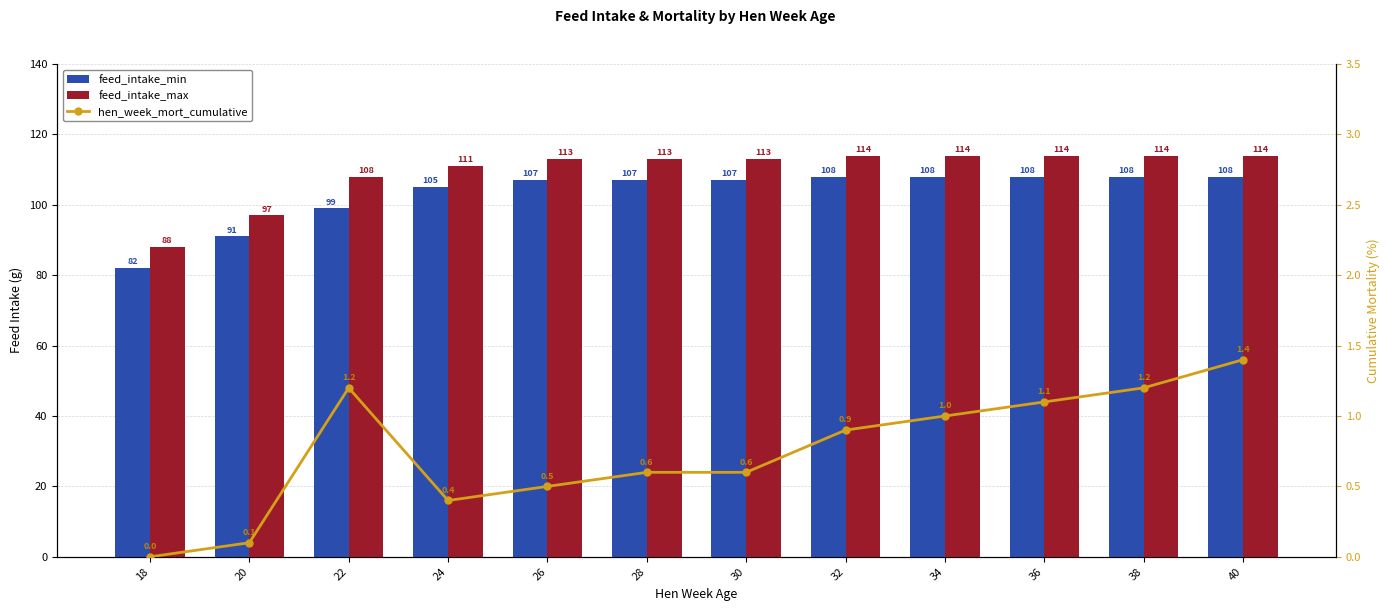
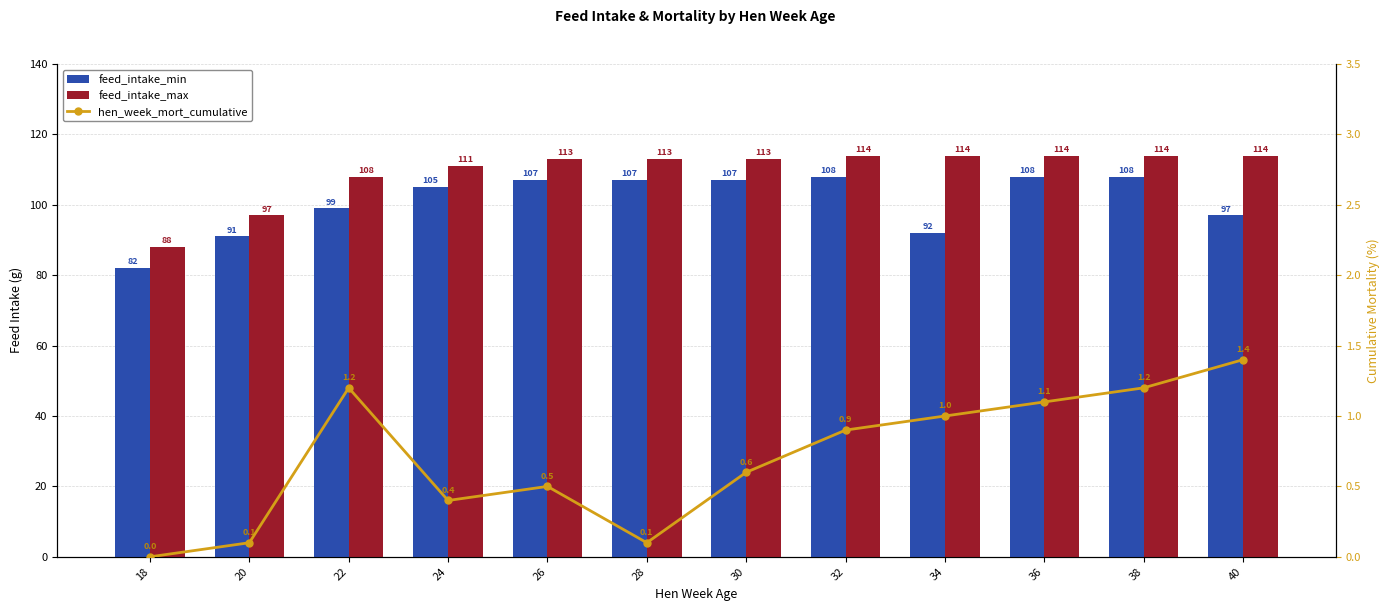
feed_intake_min, 34: 108 -> 92
feed_intake_min, 40: 108 -> 97
hen_week_mort_cumulative, 28: 0.6 -> 0.1
